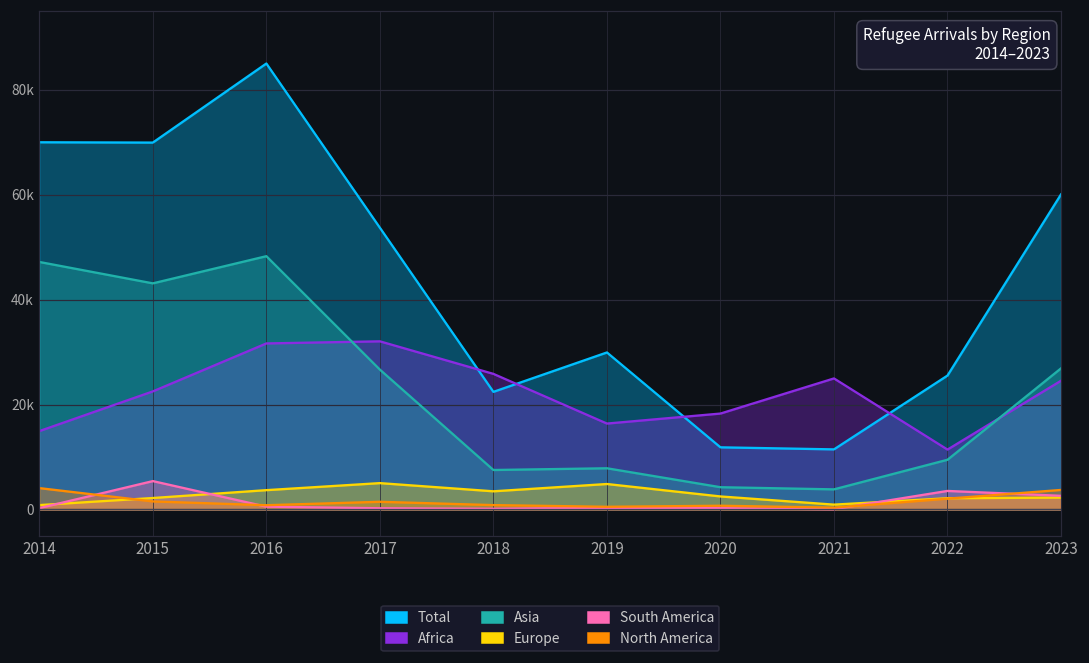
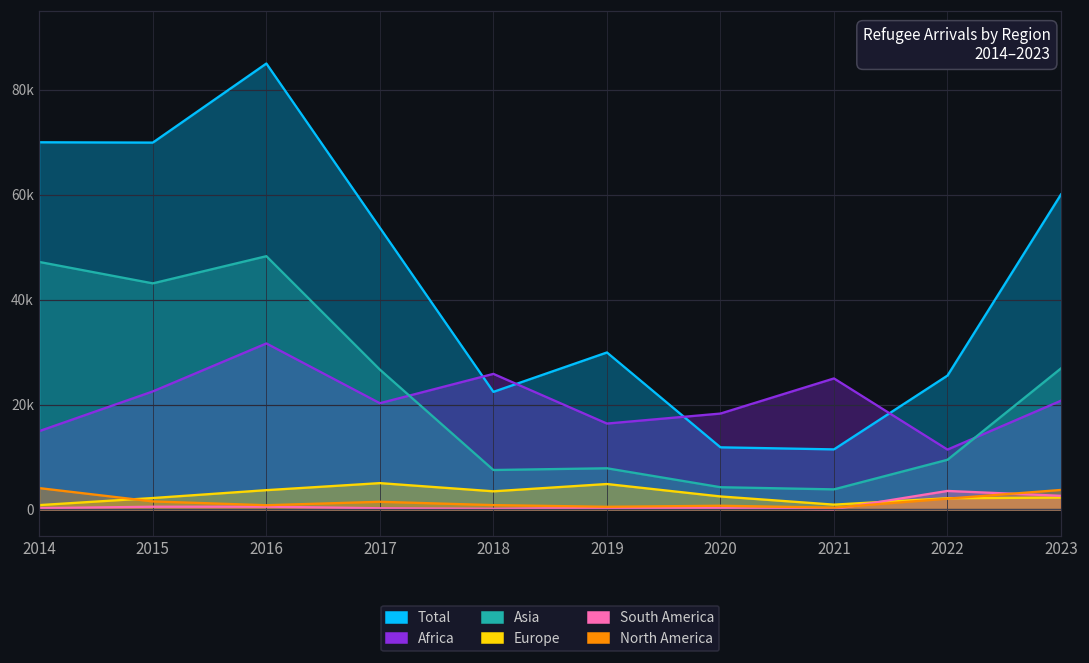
South America, 2015: 5000 -> 1000
Africa, 2017: 32000 -> 20000
Africa, 2023: 25000 -> 21000
